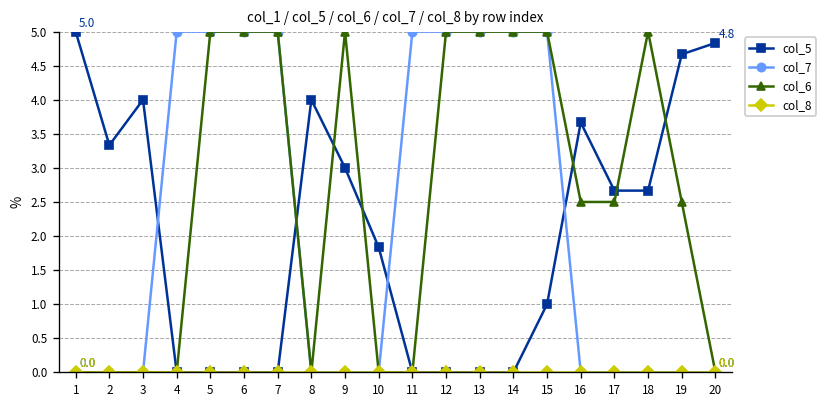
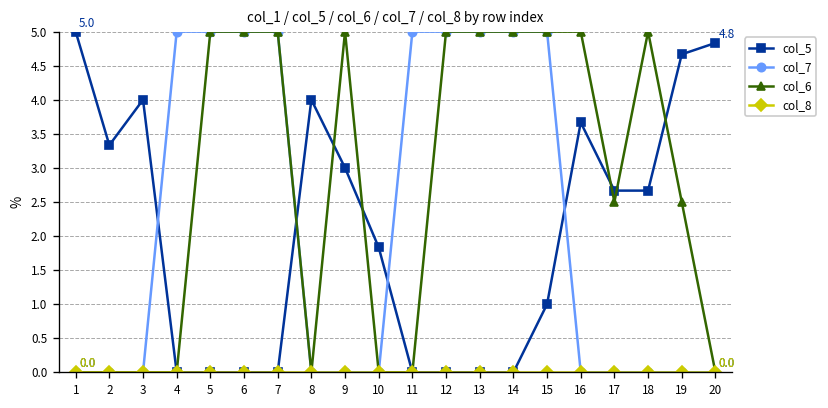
col_6, 16: 2.5 -> 5.0
